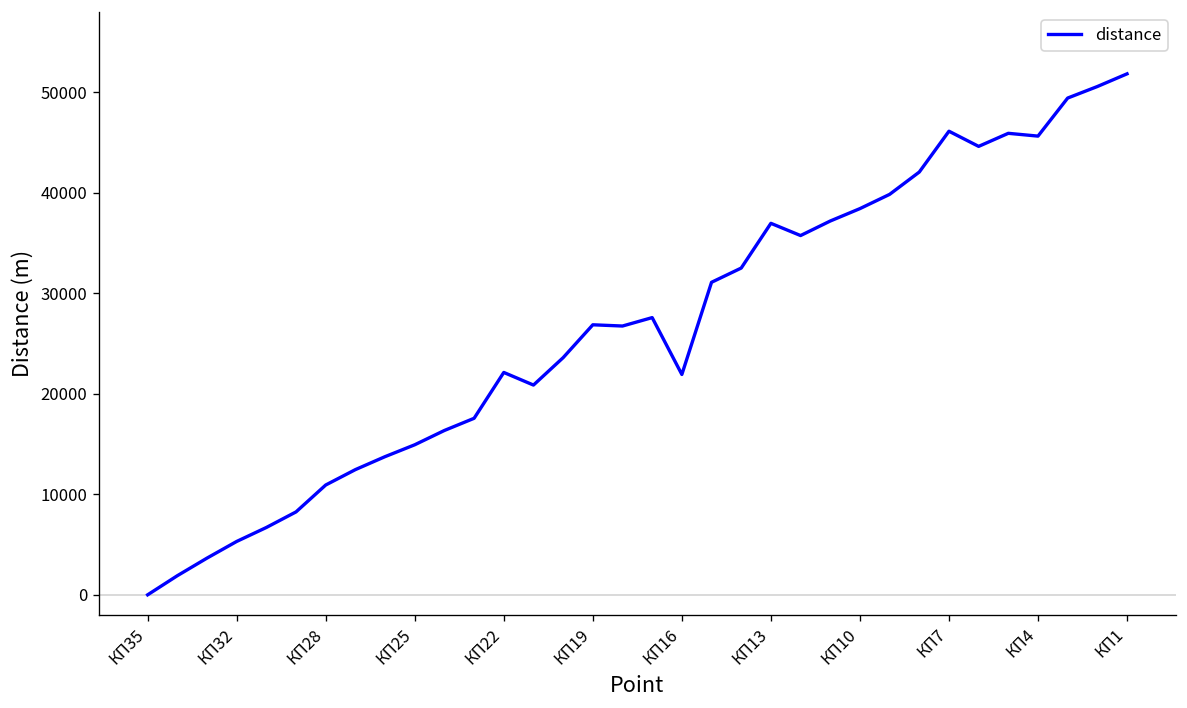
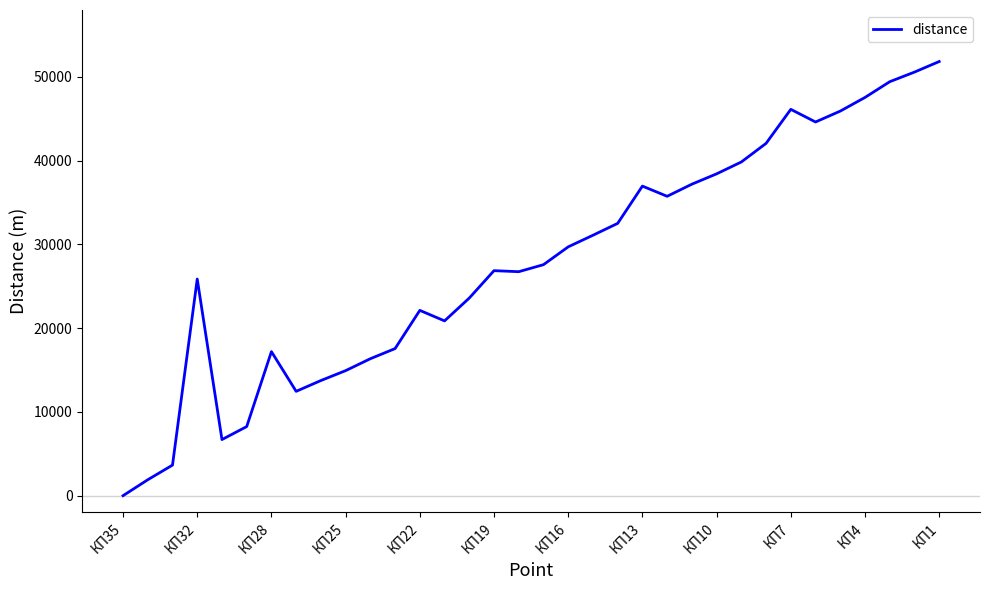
КП32: 5000 -> 26000
КП28: 11000 -> 17000
КП16: 22000 -> 30000
КП4: 46000 -> 48000
